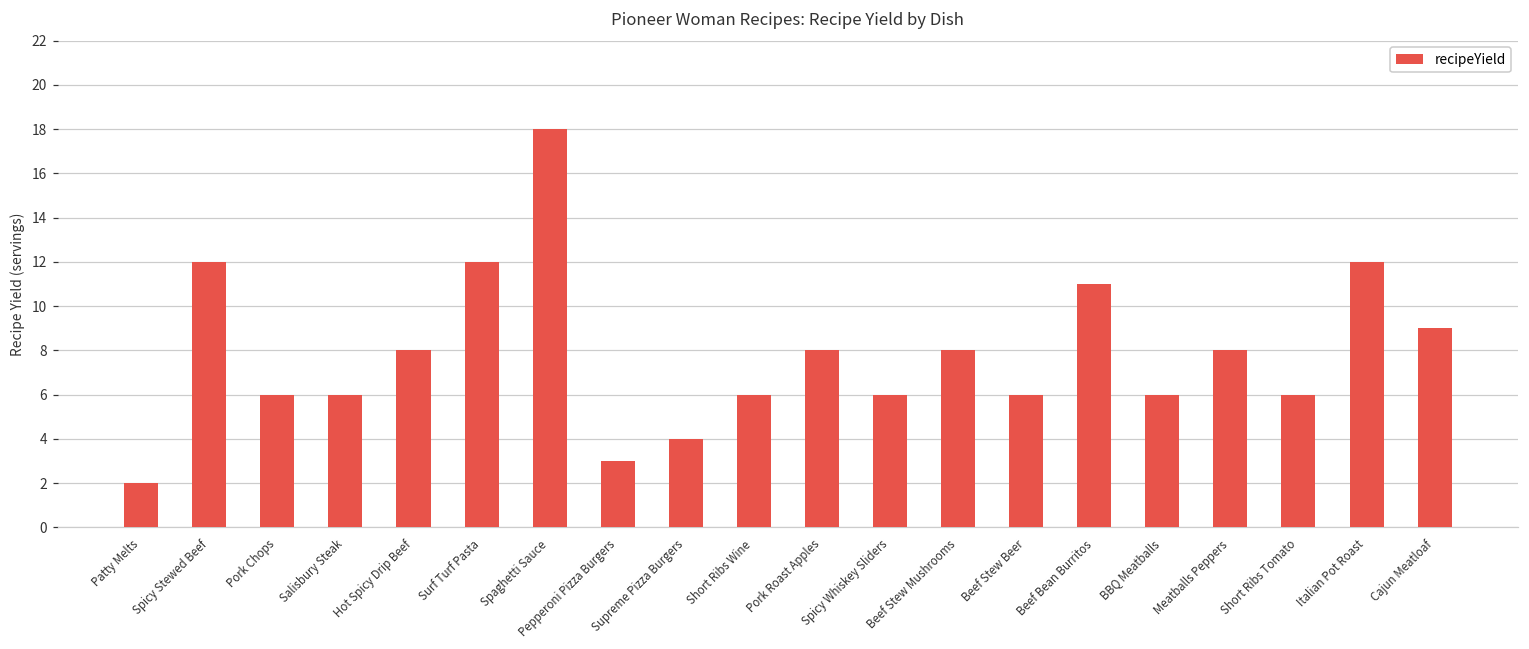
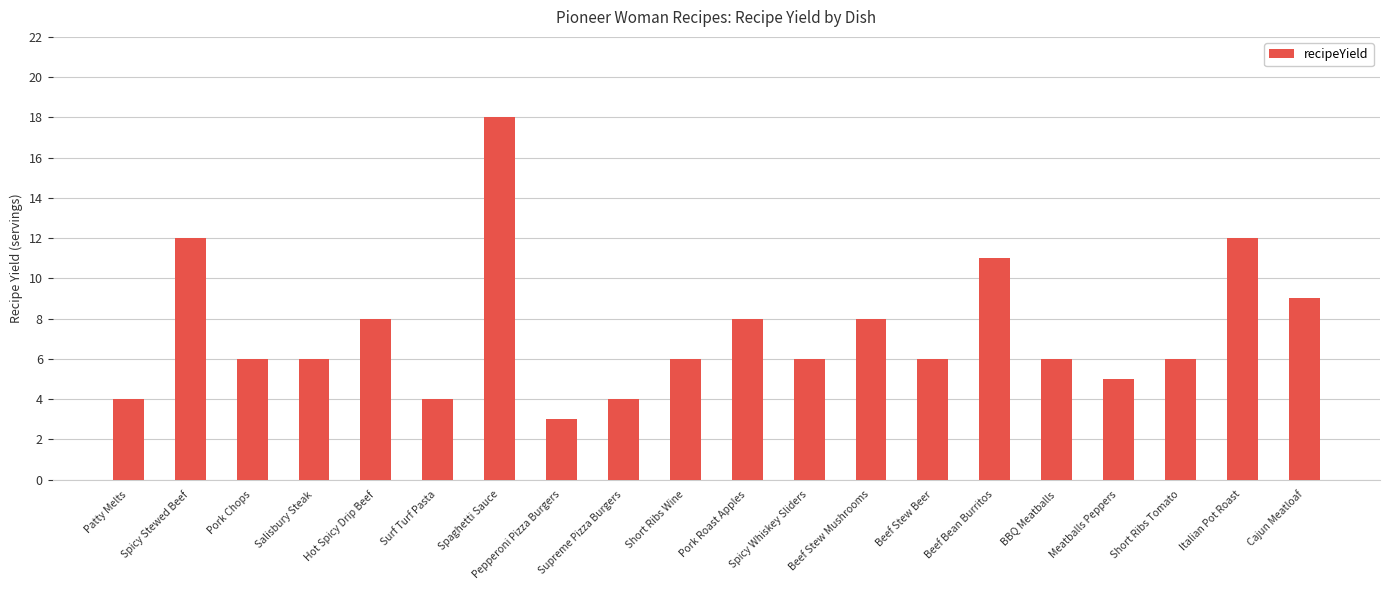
Patty Melts: 2 -> 4
Surf Turf Pasta: 12 -> 4
Meatballs Peppers: 8 -> 5
